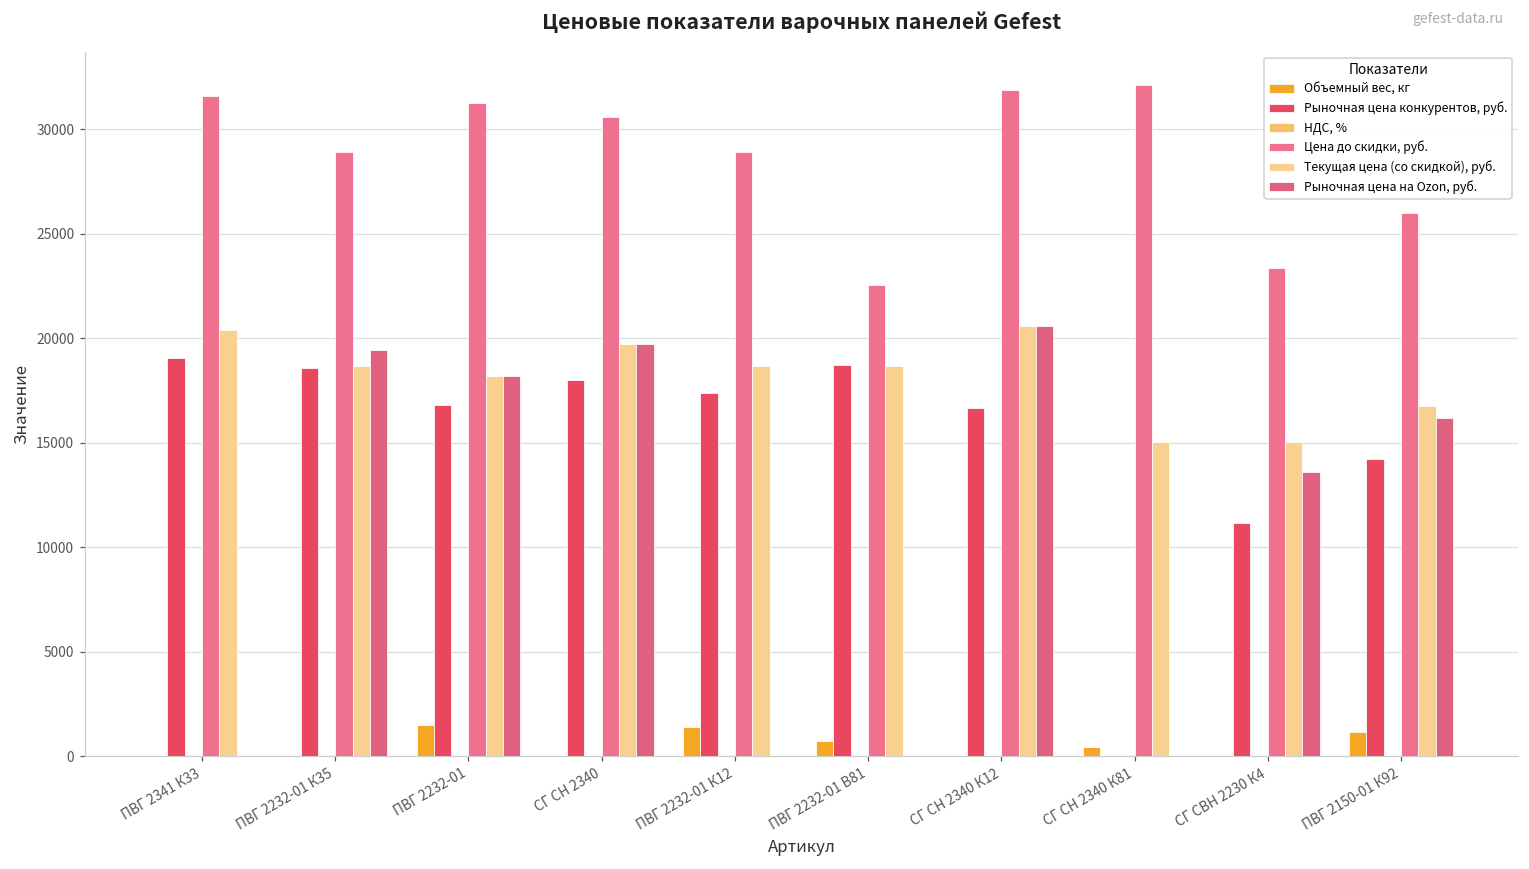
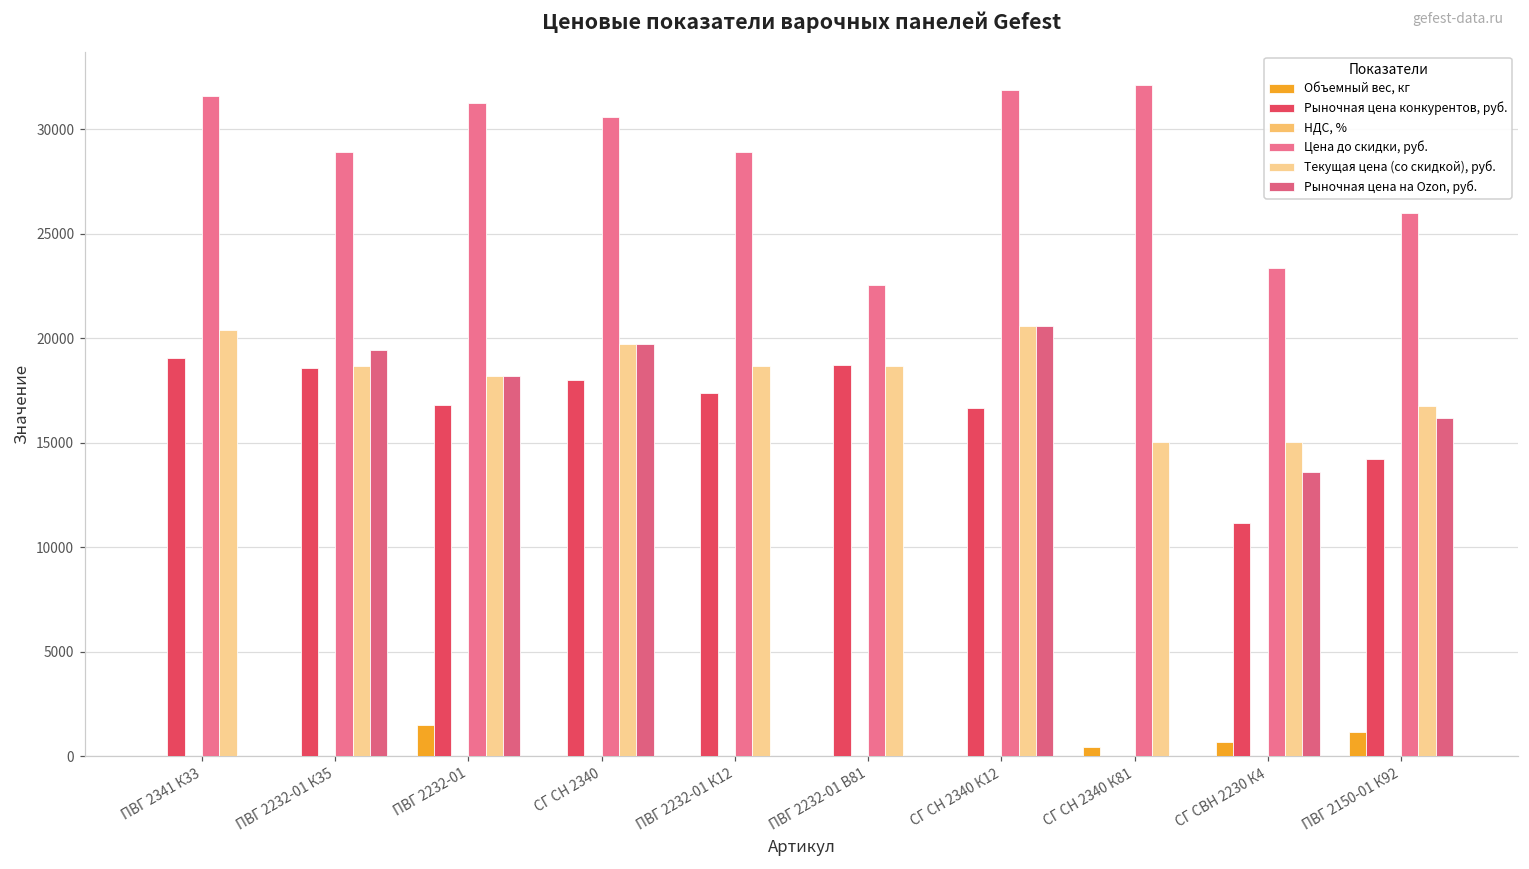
Объемный вес, кг, ПВГ 2232-01 К12: 1400 -> 0
Объемный вес, кг, ПВГ 2232-01 В81: 700 -> 0
Объемный вес, кг, СГ СВН 2230 К4: 0 -> 700
